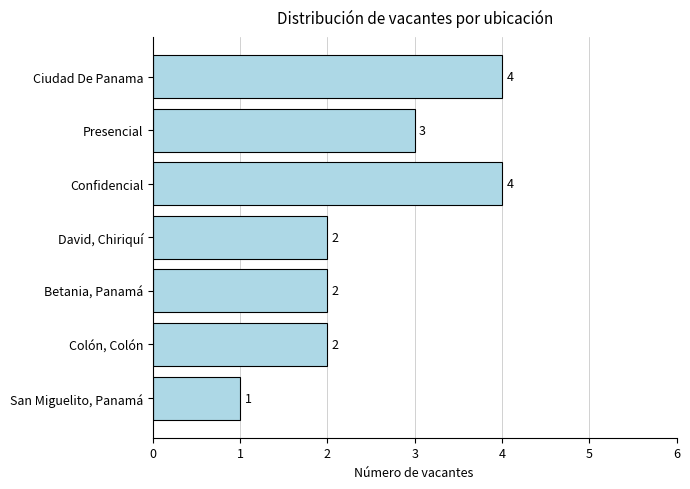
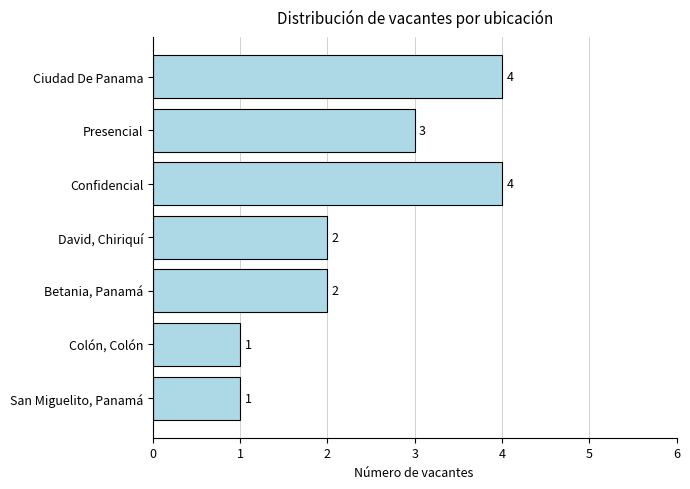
Colón, Colón: 2 -> 1
